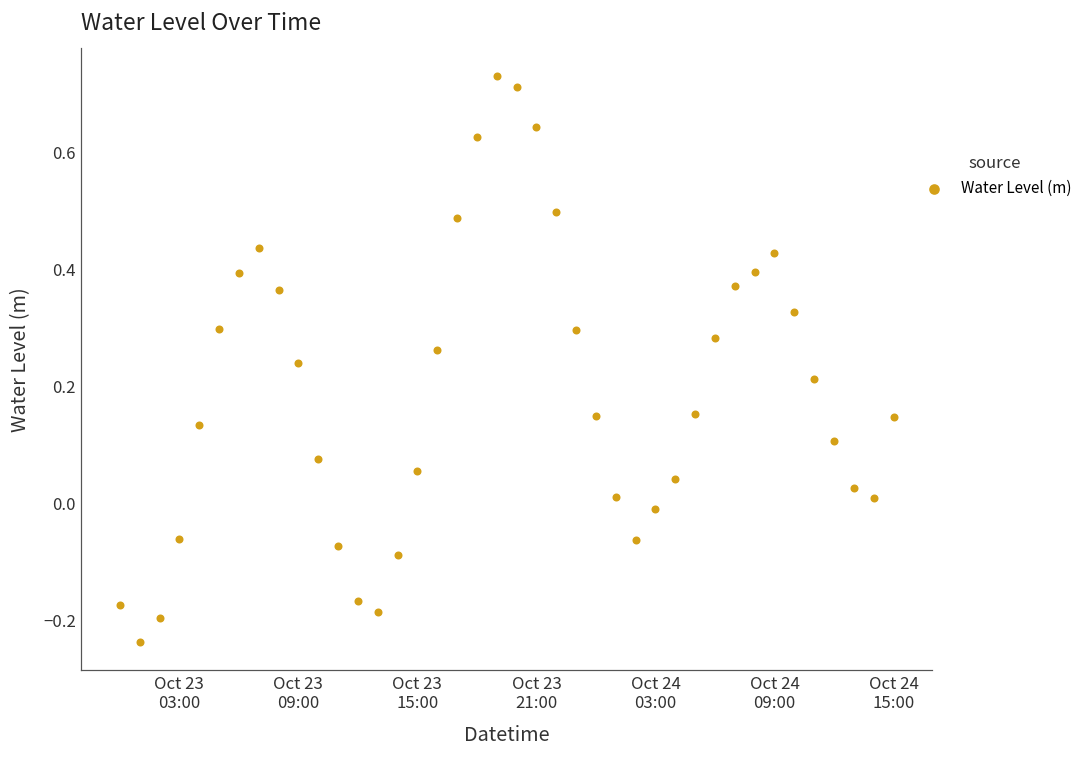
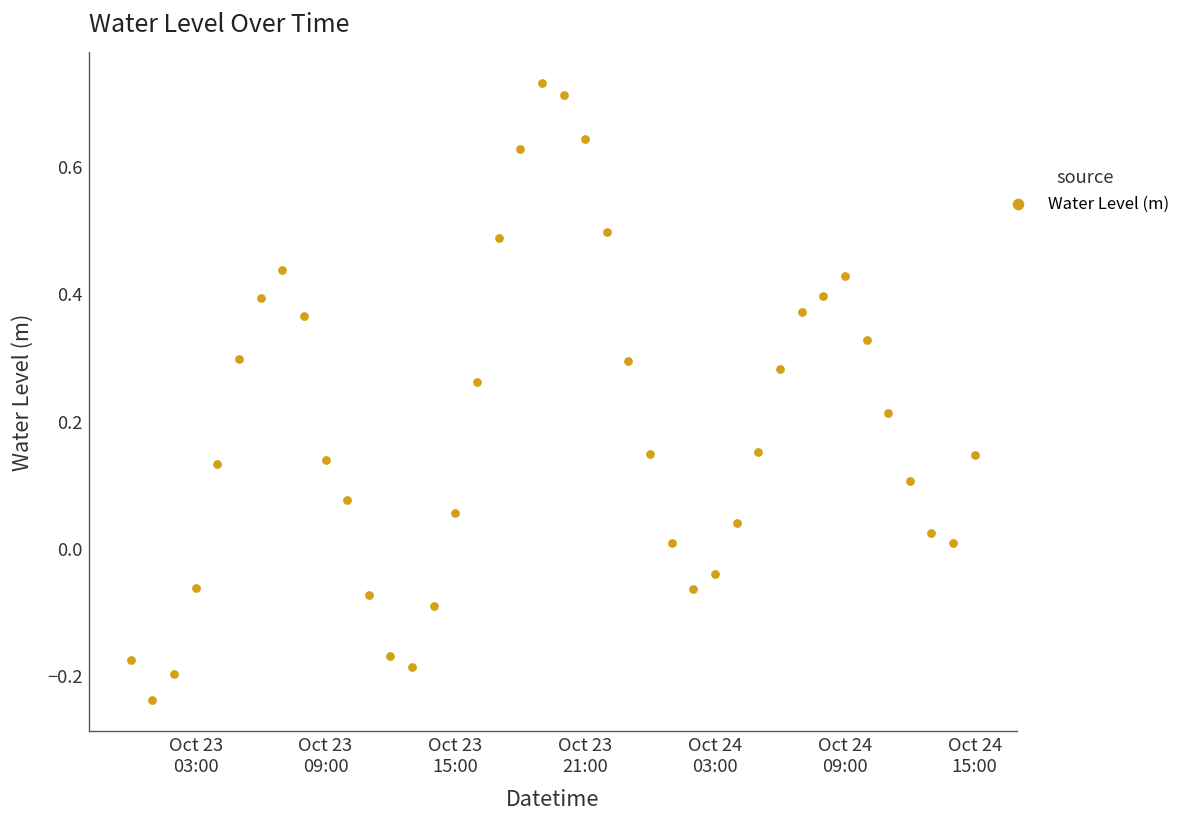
Oct 23 09:00: 0.24 -> 0.14
Oct 24 03:00: -0.01 -> -0.04
